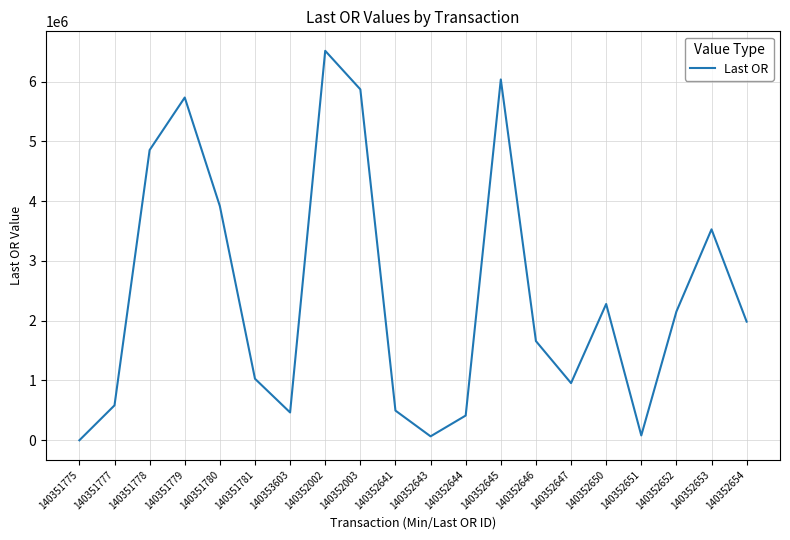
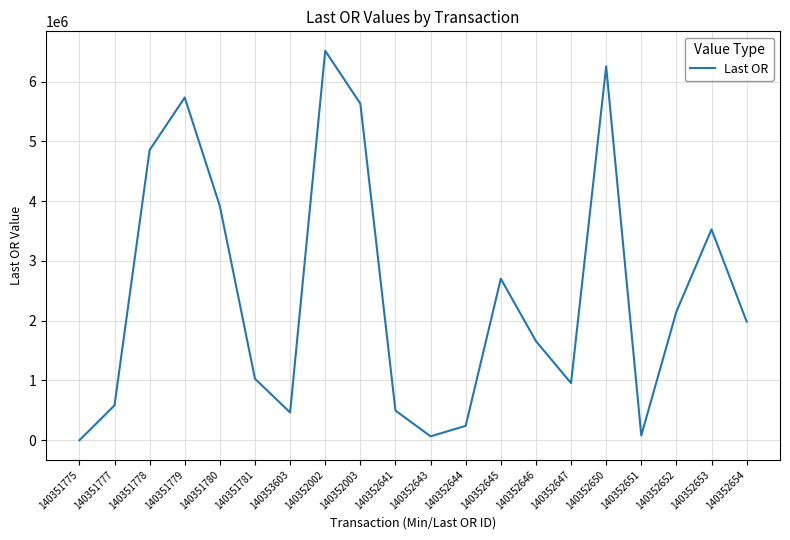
140352003: 5900000 -> 5600000
140352644: 400000 -> 200000
140352645: 6000000 -> 2700000
140352650: 2300000 -> 6300000
